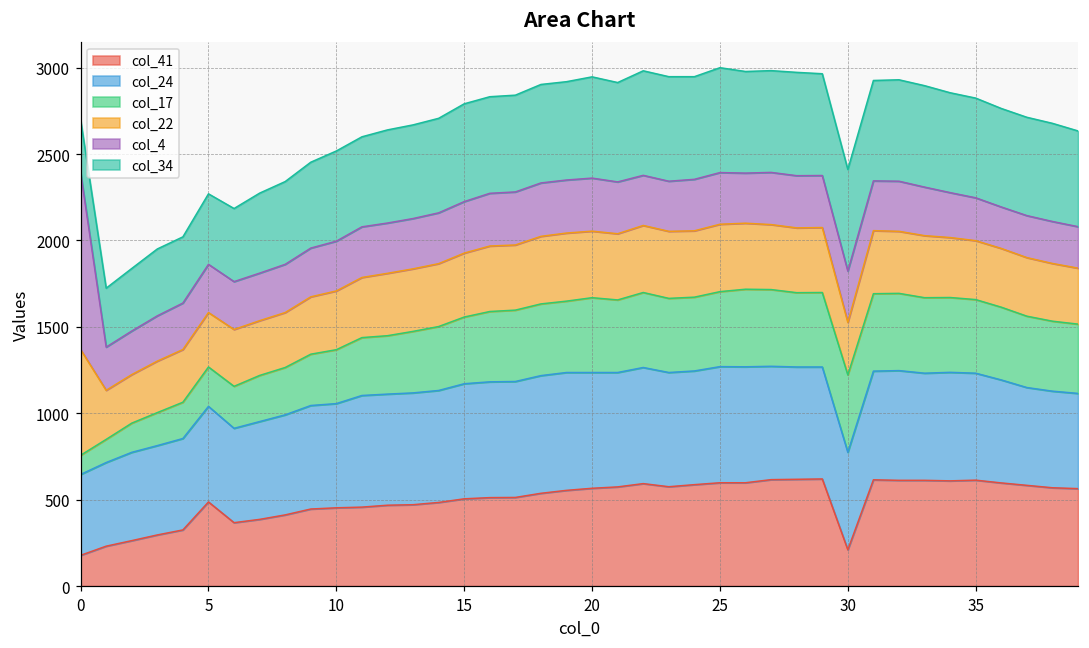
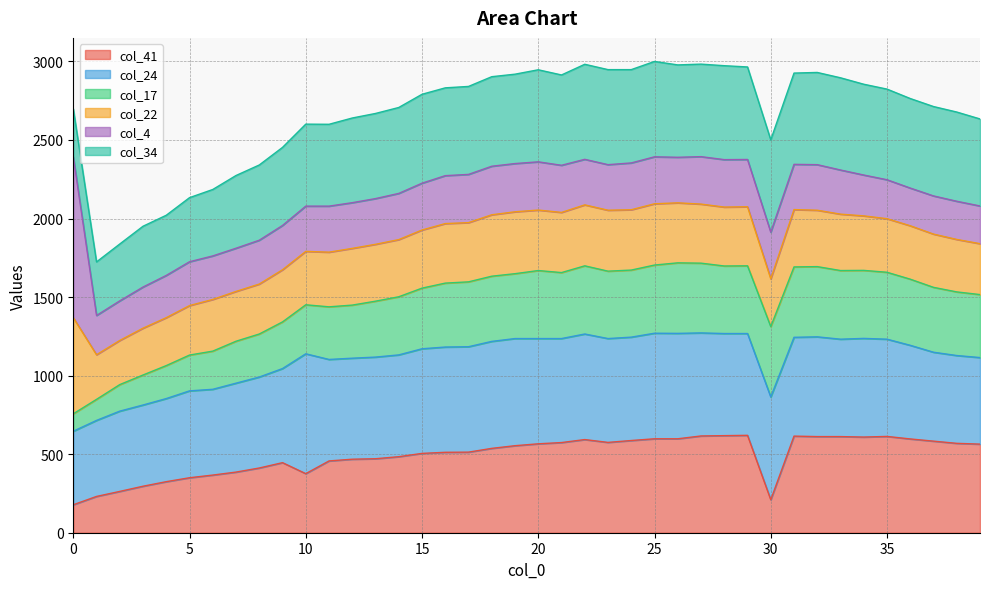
col_41, 5: 490 -> 350
col_41, 10: 450 -> 380
col_24, 10: 600 -> 760
col_24, 30: 560 -> 650
